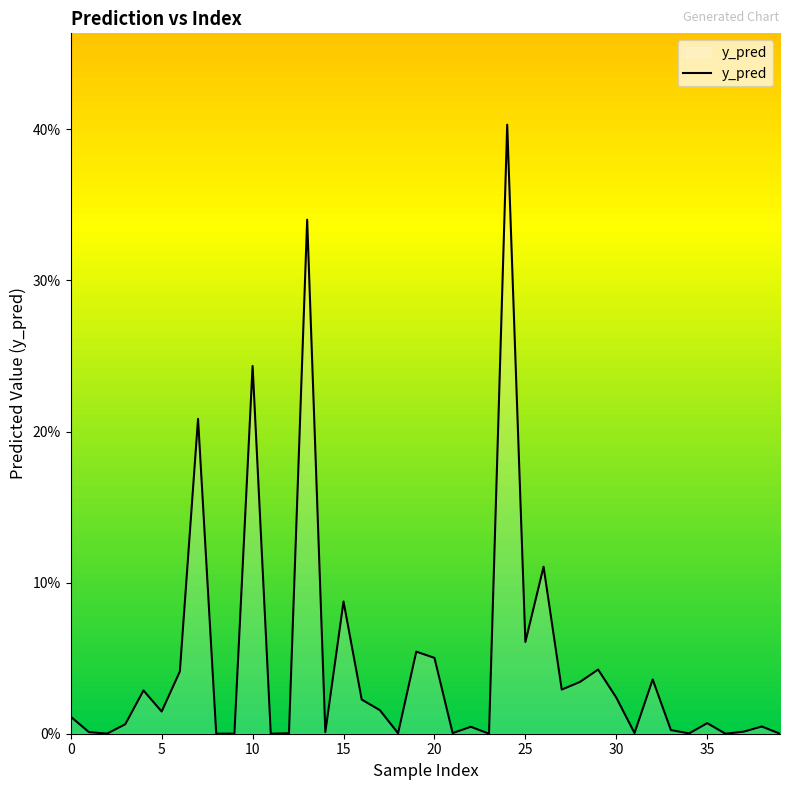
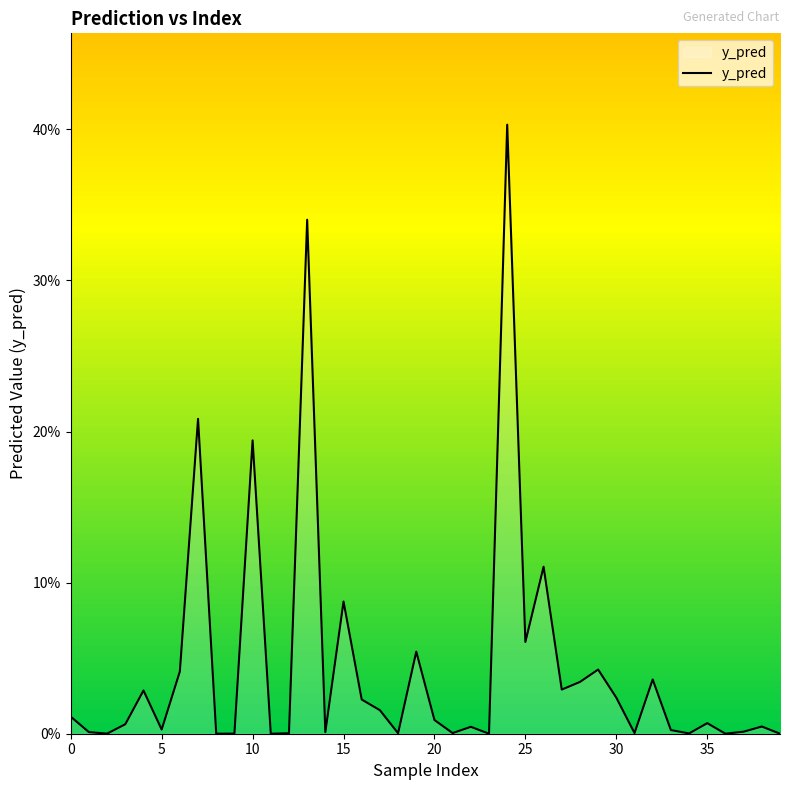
5: 1.5% -> 0.3%
10: 24.3% -> 19.4%
20: 5.0% -> 0.9%
